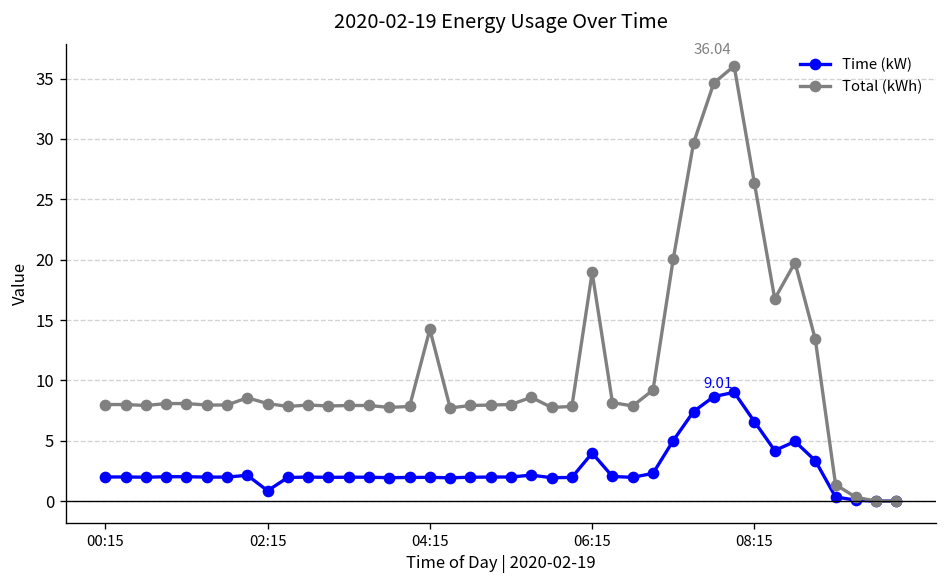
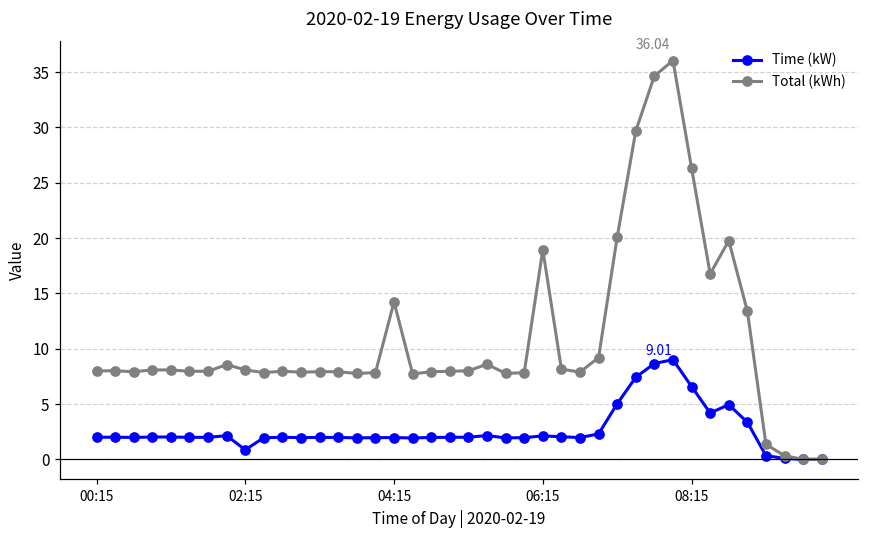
Time (kW), 06:15: 4.0 -> 2.1
